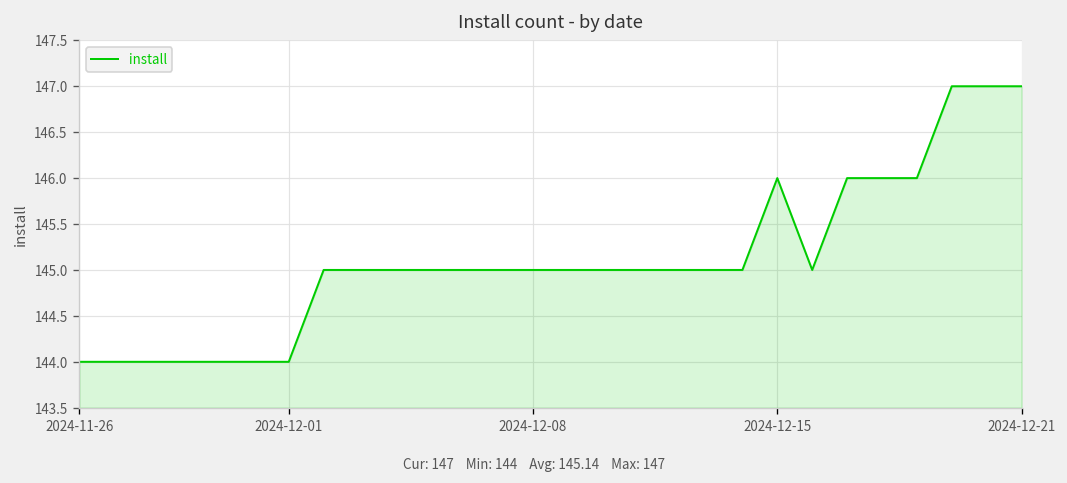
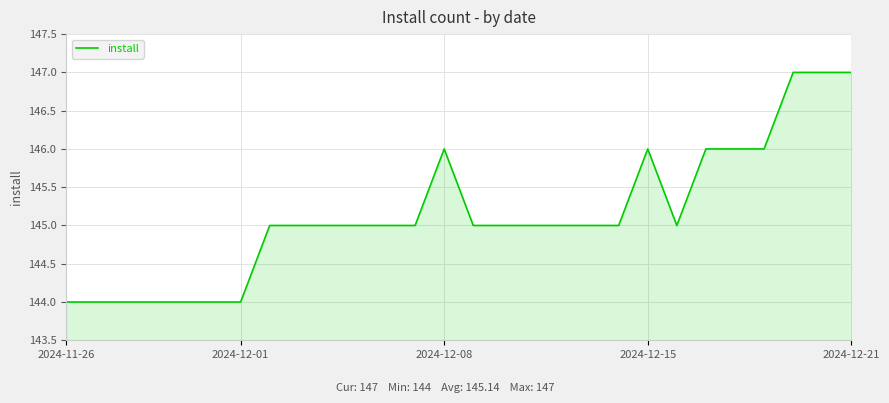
2024-12-08: 145 -> 146
